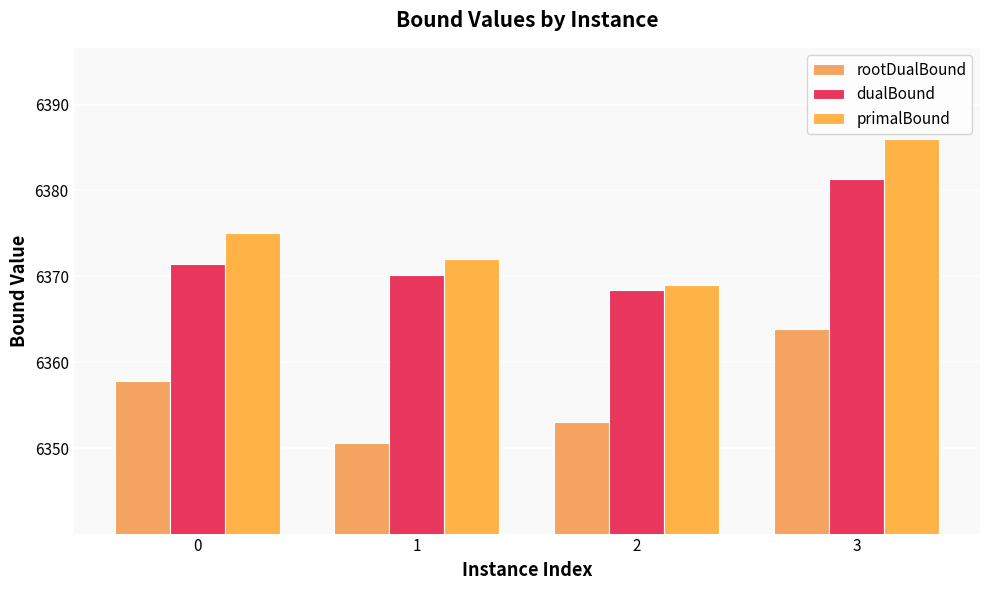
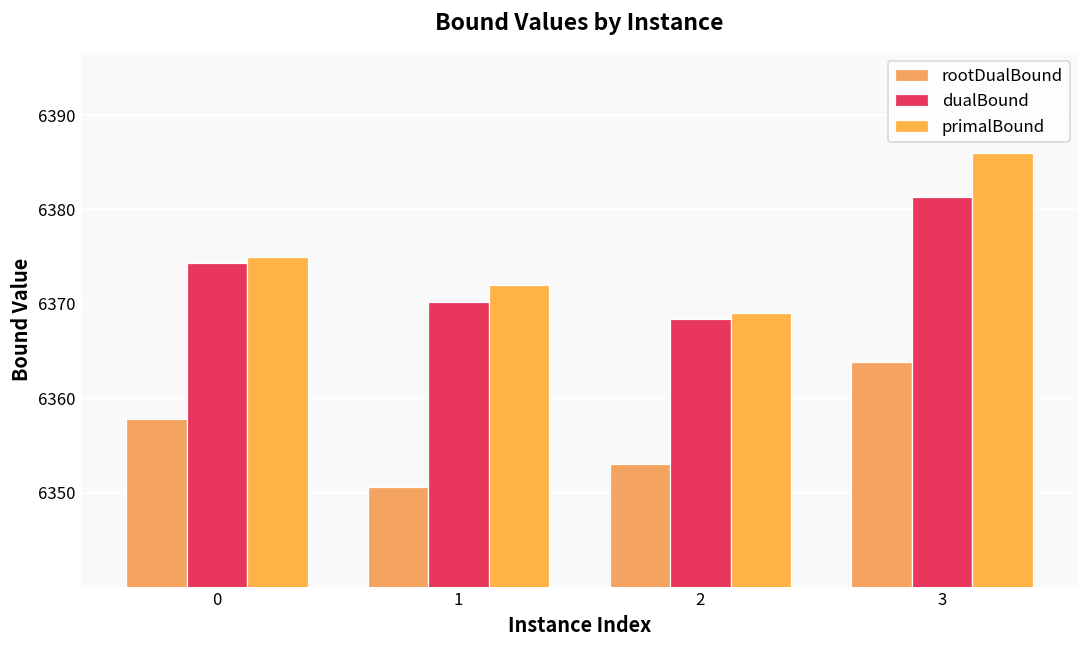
dualBound, 0: 6371 -> 6374
